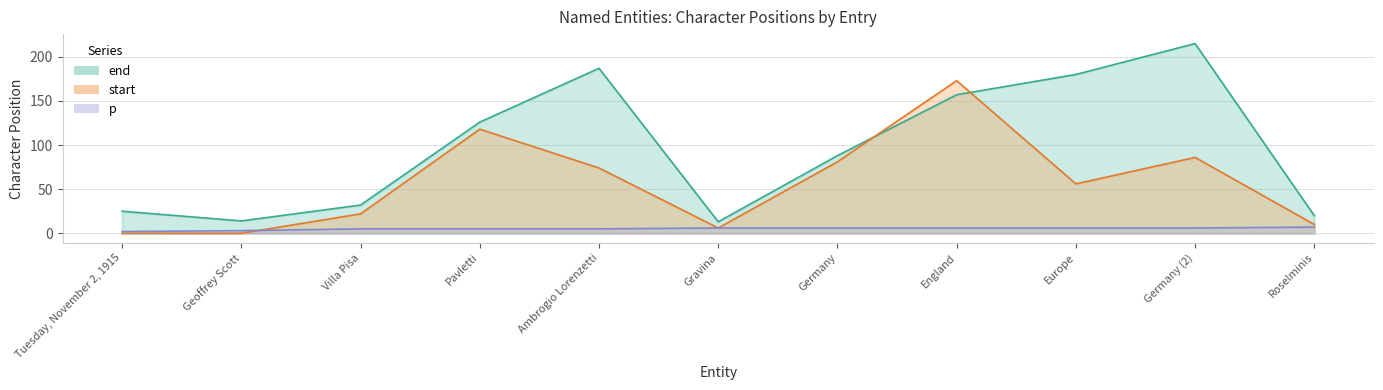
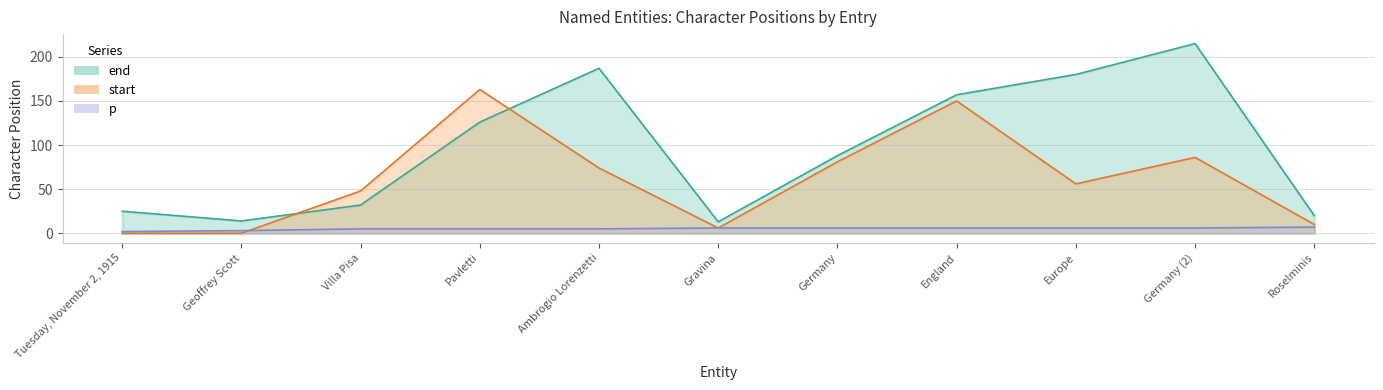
start, Villa Pisa: 20 -> 50
start, Pavletti: 120 -> 160
start, England: 170 -> 150
